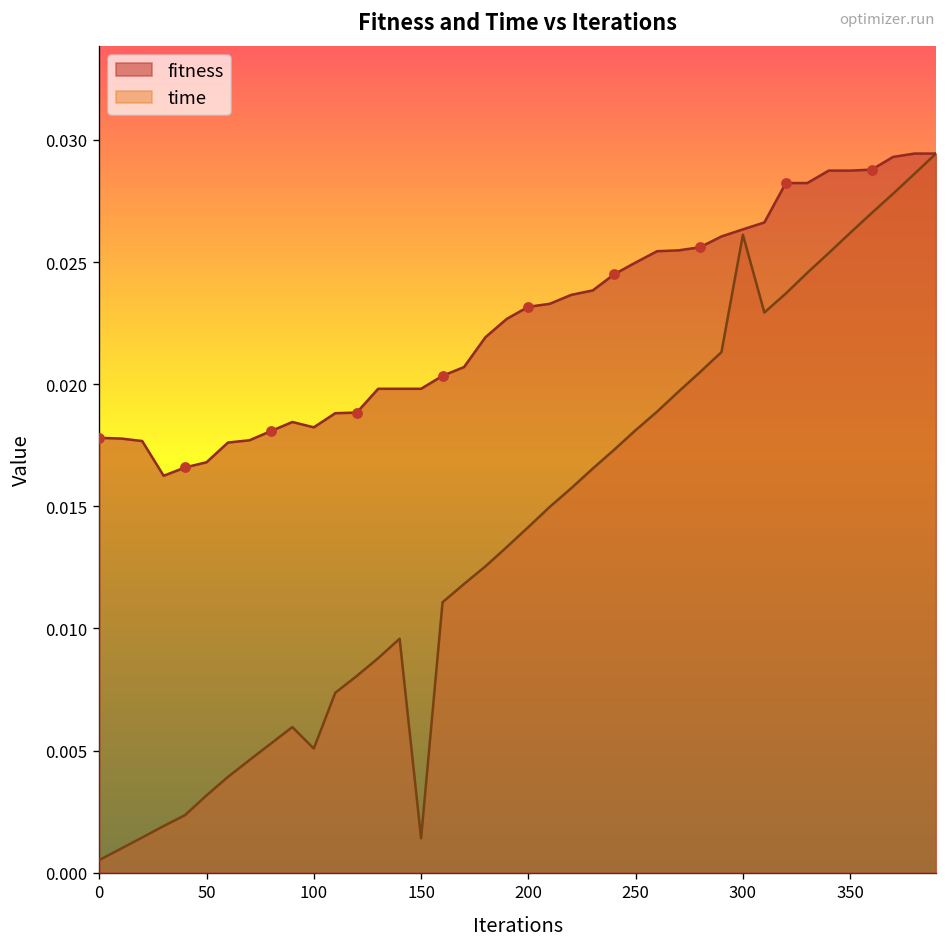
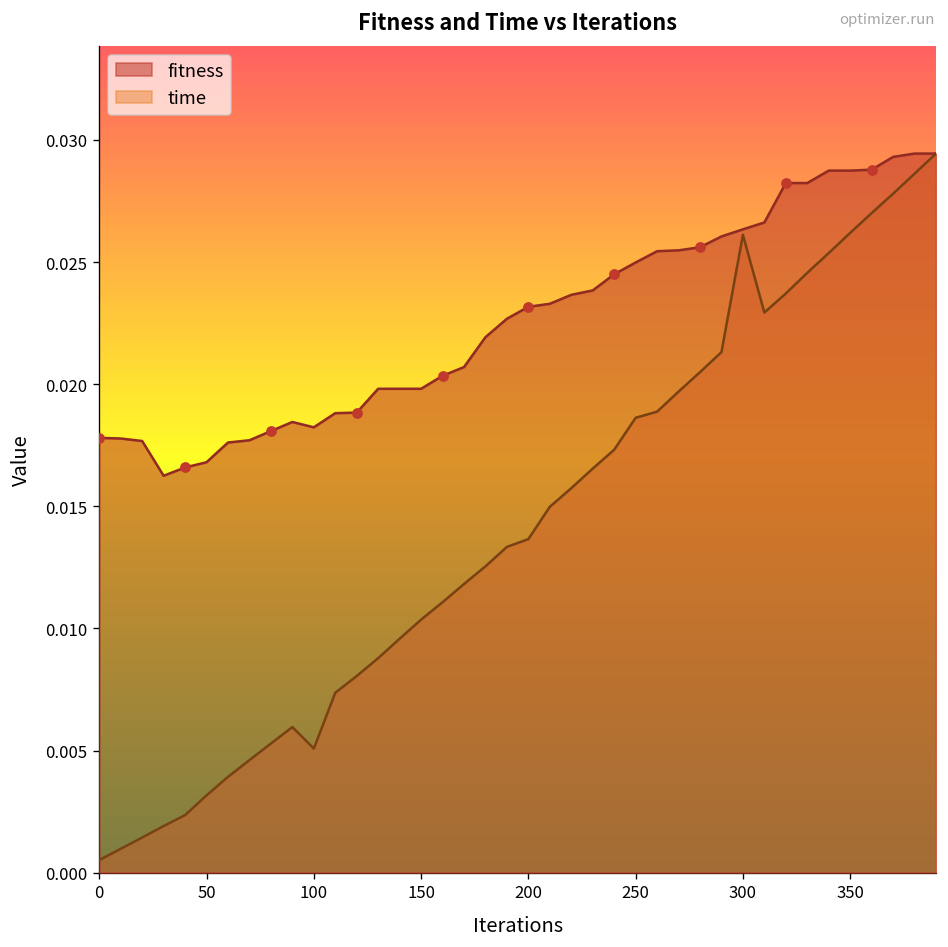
time, 150: 0.0014 -> 0.0104
time, 200: 0.0142 -> 0.0137
time, 250: 0.0181 -> 0.0186
